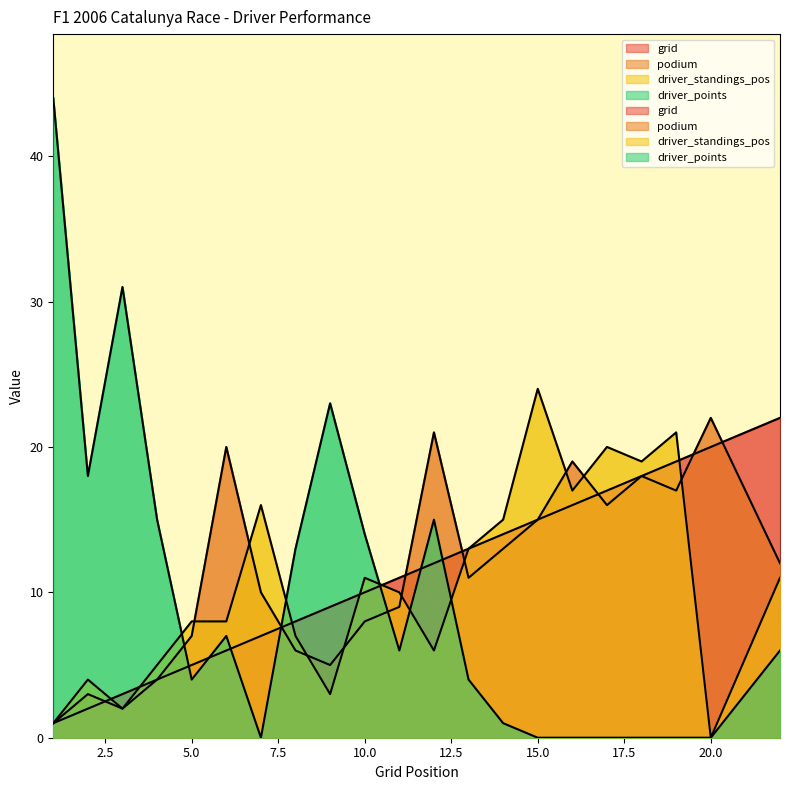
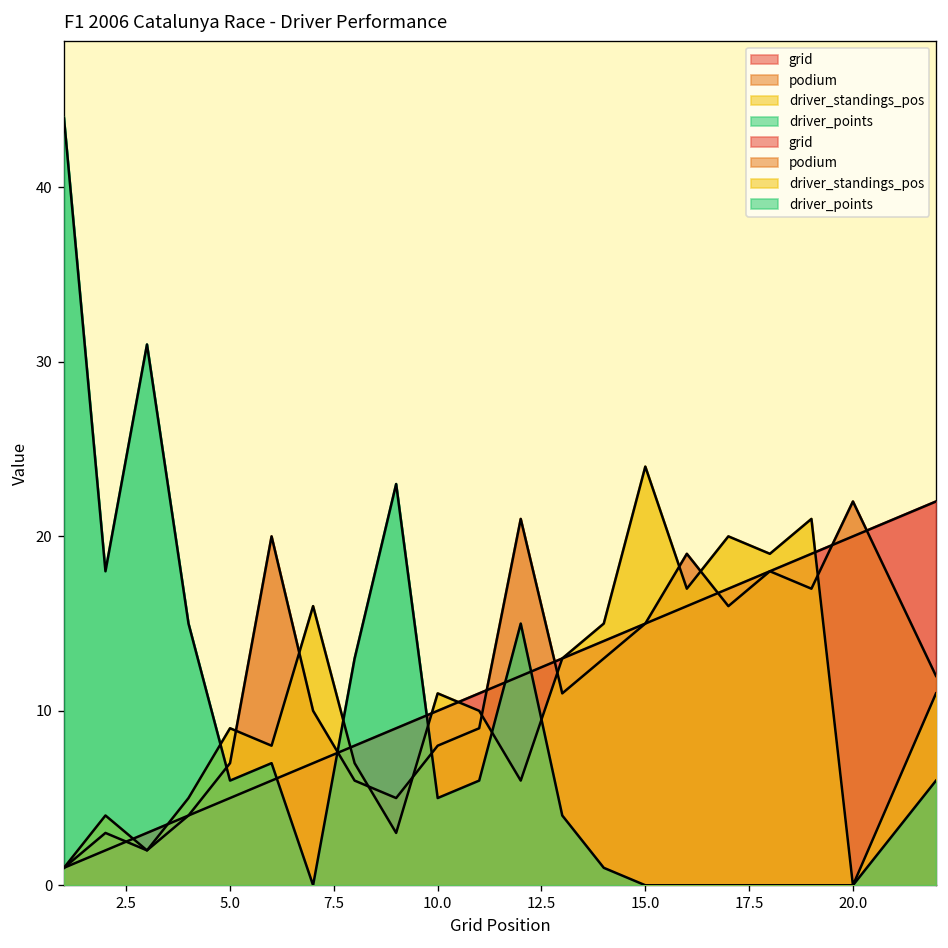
driver_standings_pos, 5.0: 8 -> 9
driver_points, 5.0: 4 -> 6
driver_points, 10.0: 14 -> 5
